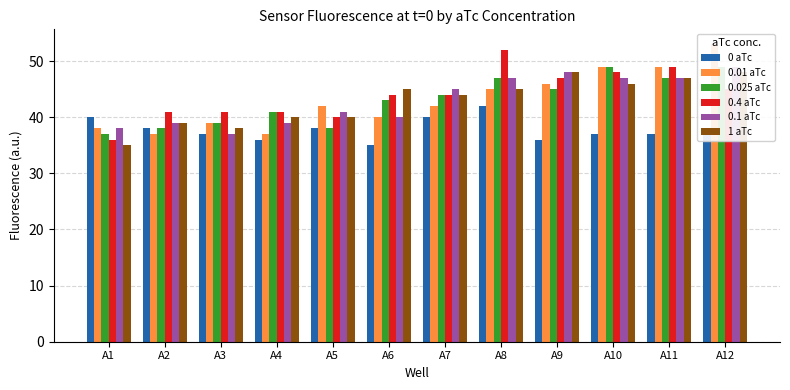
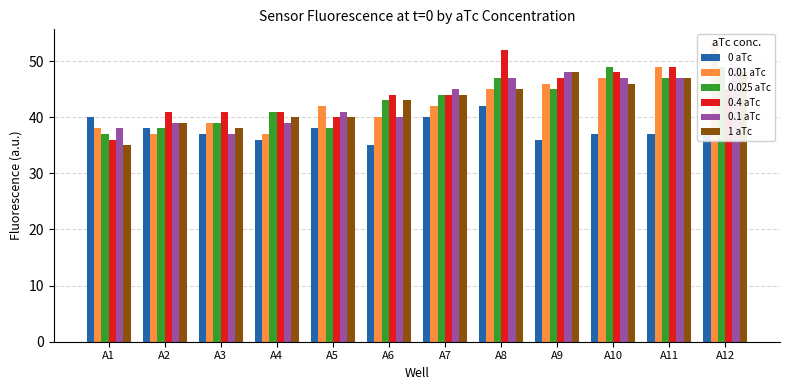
1 aTc, A6: 45 -> 43
0.01 aTc, A10: 49 -> 47
